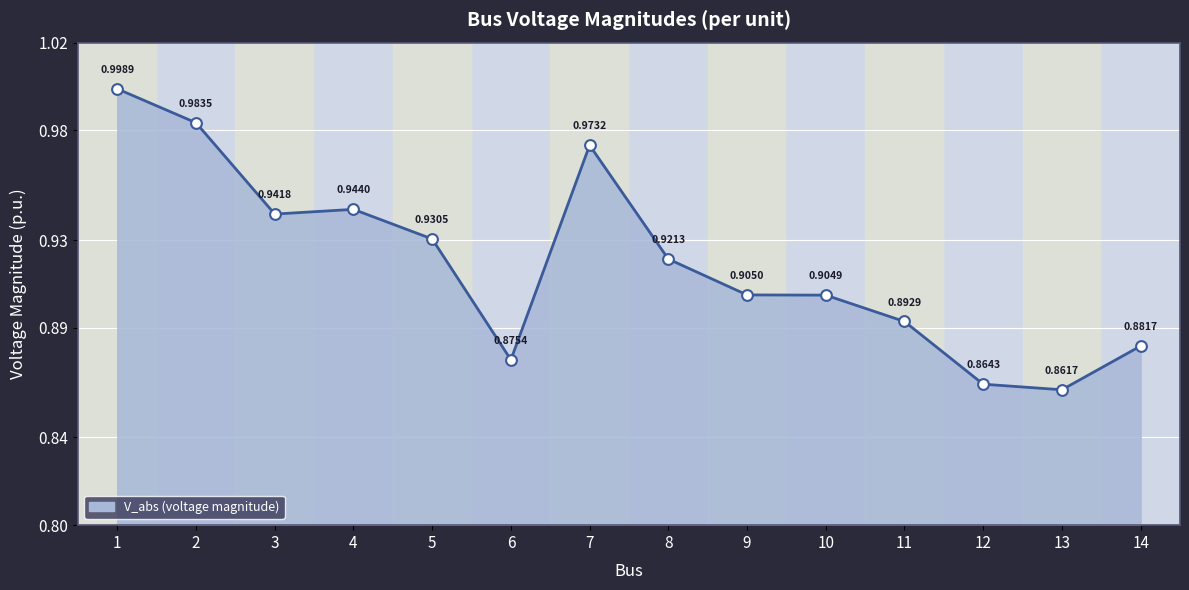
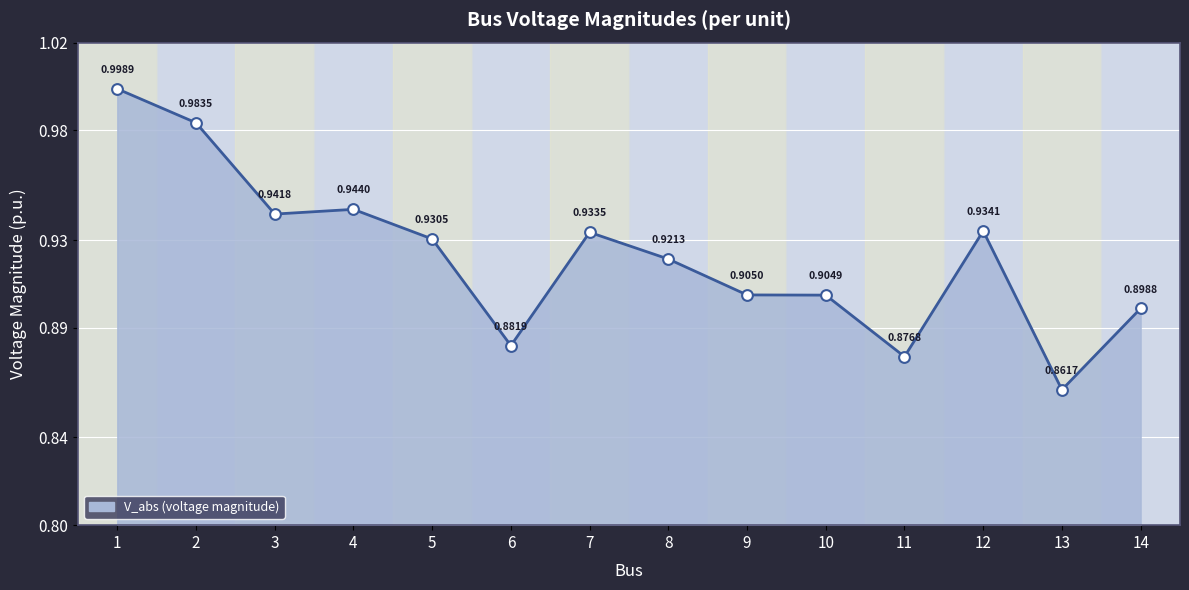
6: 0.8754 -> 0.8819
7: 0.9732 -> 0.9335
11: 0.8929 -> 0.8768
12: 0.8643 -> 0.9341
14: 0.8817 -> 0.8988
